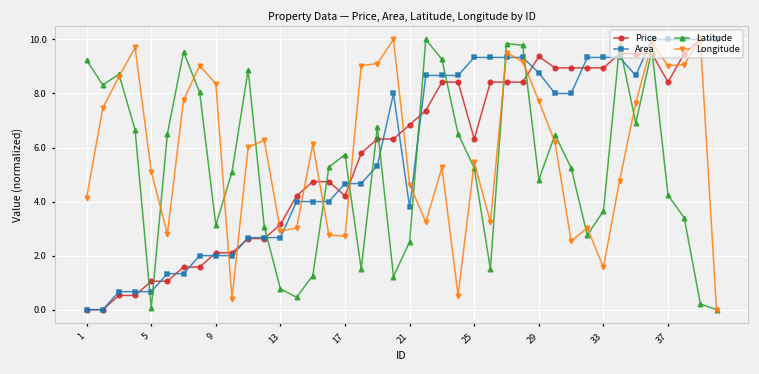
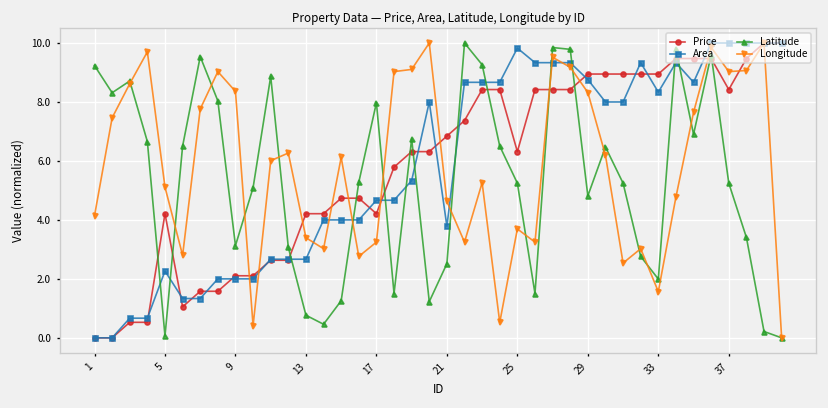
Price, 5: 1.1 -> 4.2
Area, 5: 0.7 -> 2.3
Price, 13: 3.2 -> 4.2
Longitude, 13: 2.9 -> 3.4
Latitude, 17: 5.7 -> 8.0
Longitude, 17: 2.7 -> 3.2
Area, 25: 9.3 -> 9.8
Longitude, 25: 5.4 -> 3.7
Price, 29: 9.4 -> 8.9
Longitude, 29: 7.7 -> 8.3
Area, 33: 9.3 -> 8.3
Latitude, 33: 3.7 -> 2.0
Latitude, 37: 4.2 -> 5.2
